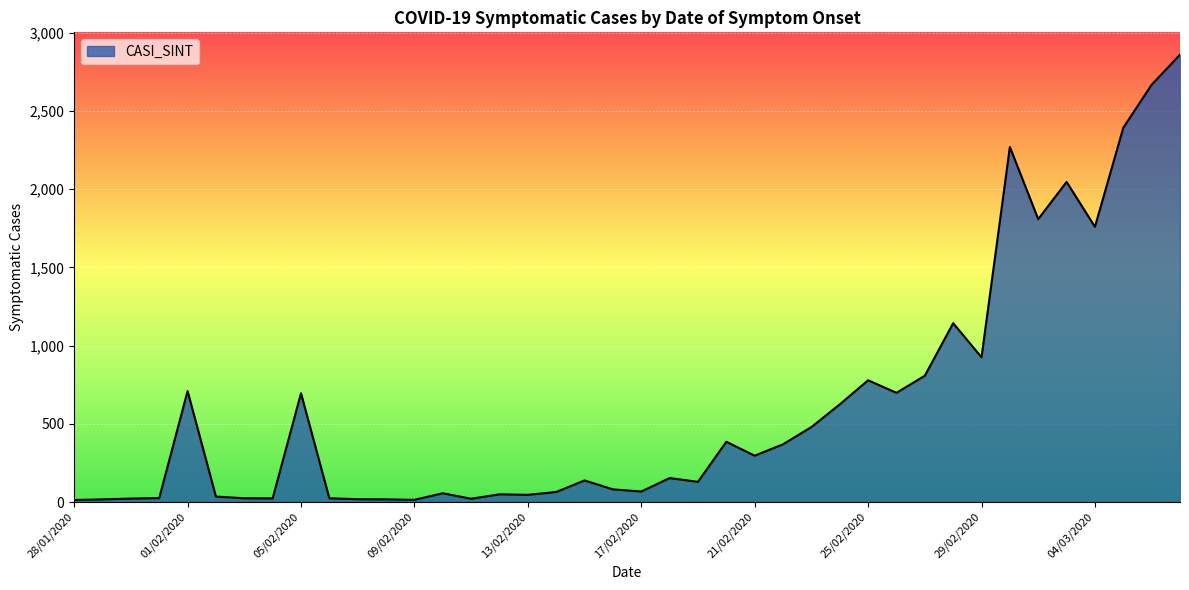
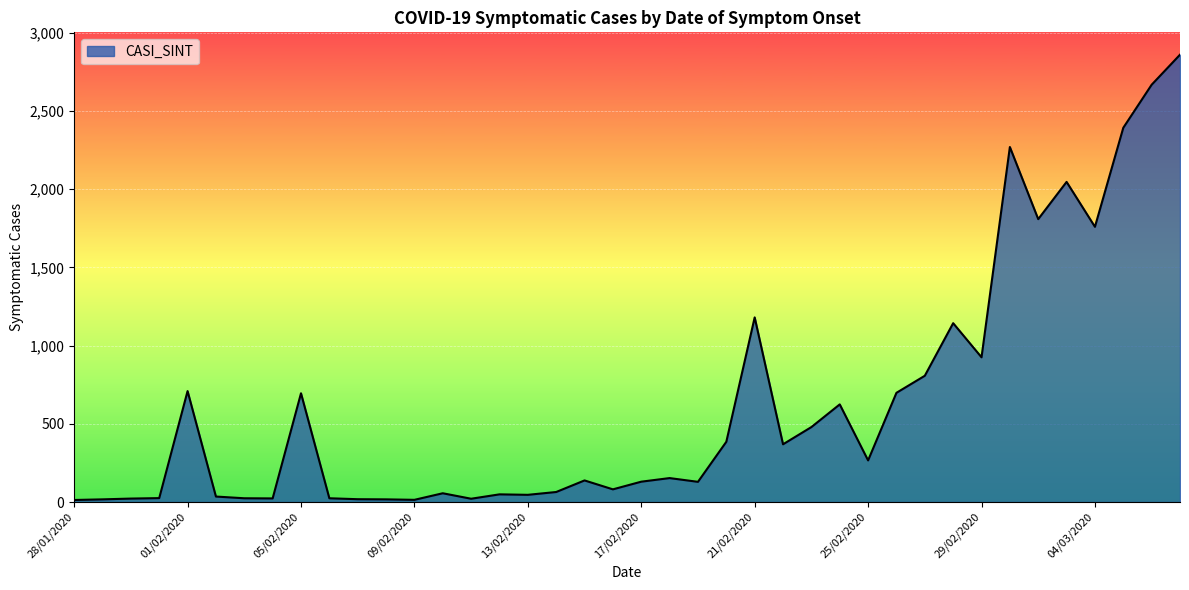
17/02/2020: 70 -> 130
21/02/2020: 300 -> 1,180
25/02/2020: 780 -> 270
